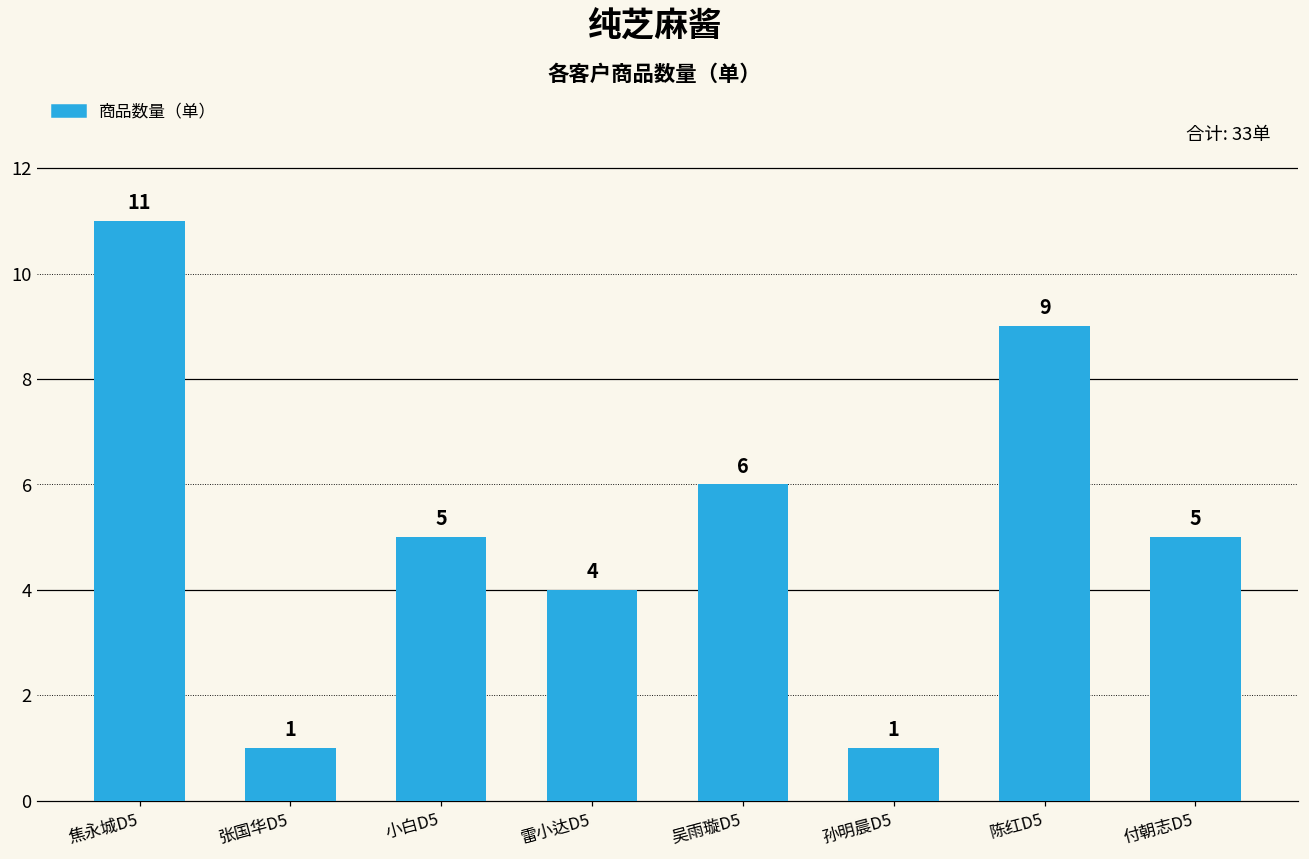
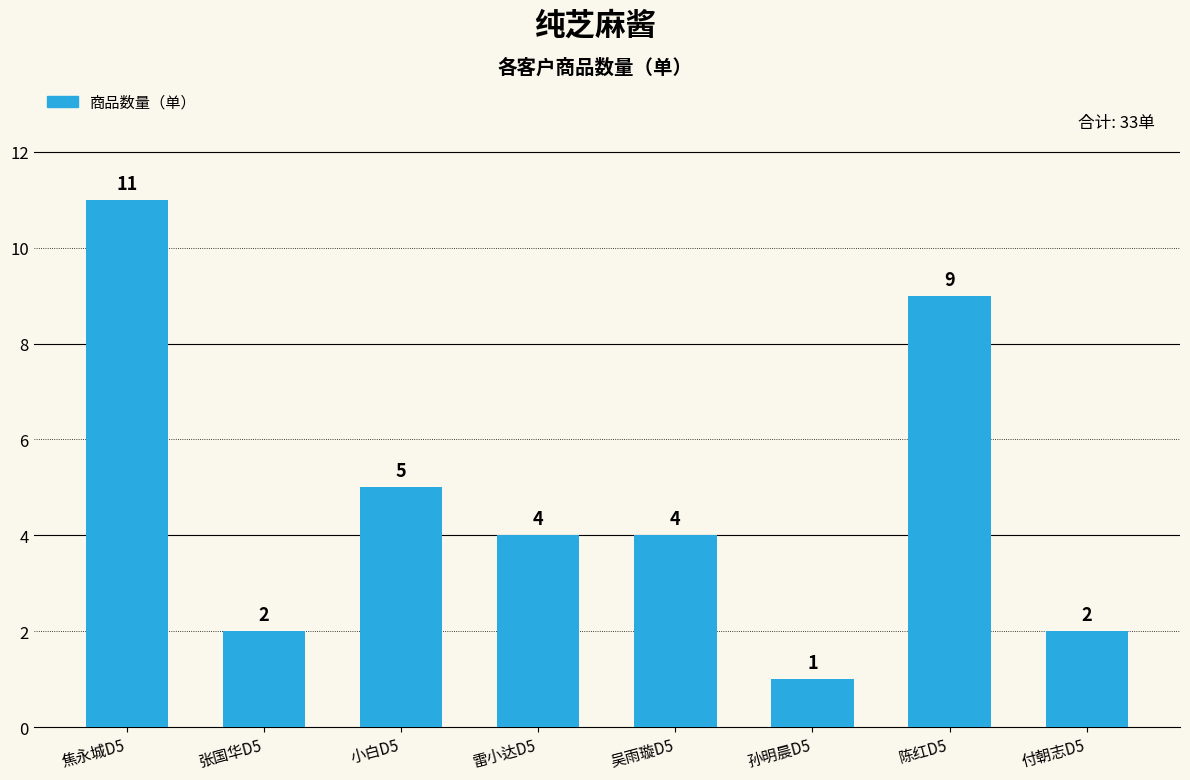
张国华D5: 1 -> 2
吴雨璇D5: 6 -> 4
付朝志D5: 5 -> 2
